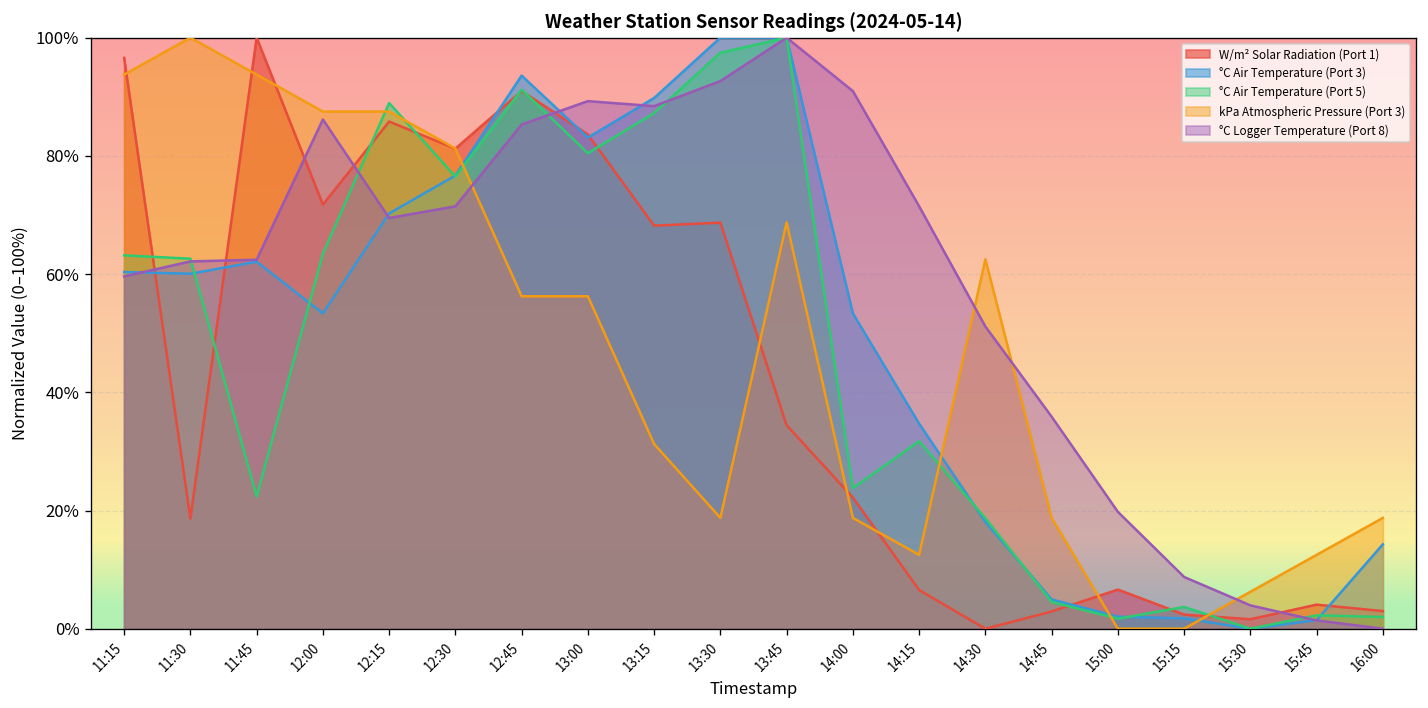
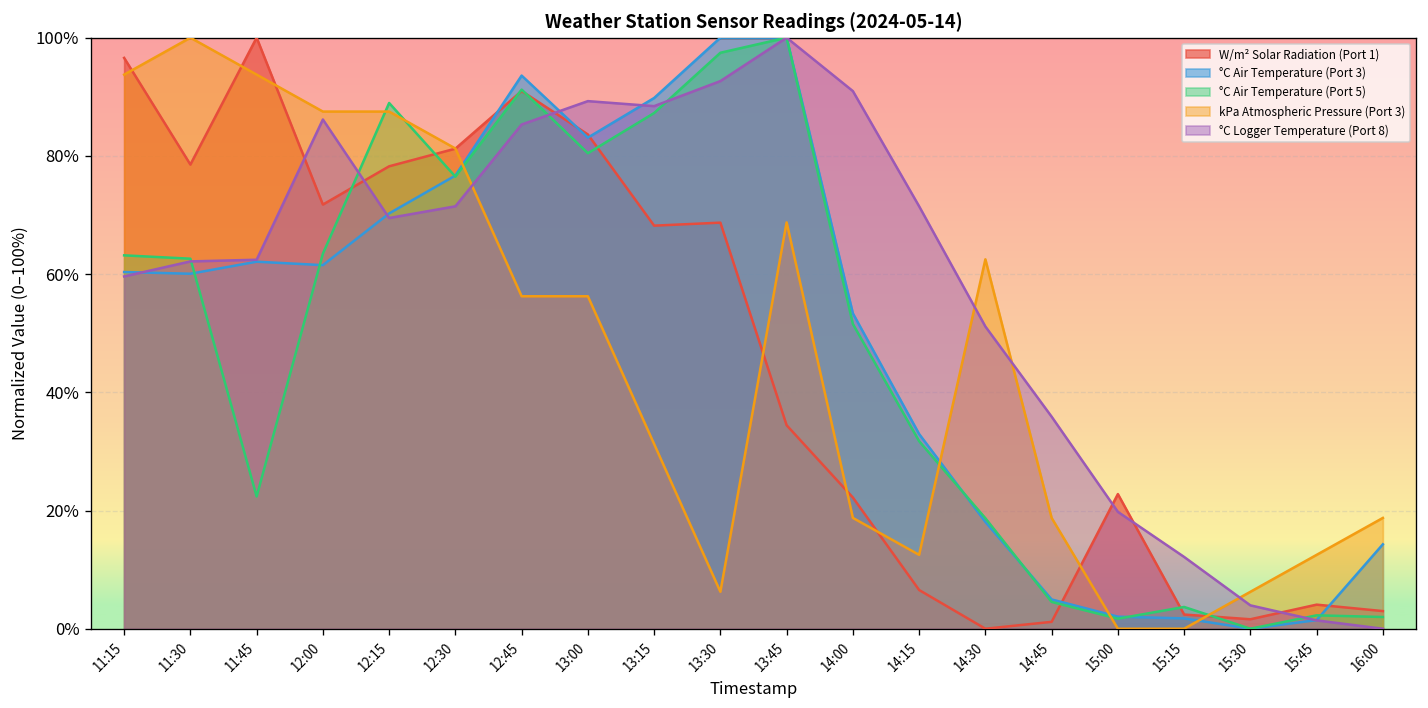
W/m² Solar Radiation (Port 1), 11:30: 19% -> 79%
°C Air Temperature (Port 3), 12:00: 53% -> 62%
W/m² Solar Radiation (Port 1), 12:15: 86% -> 78%
kPa Atmospheric Pressure (Port 3), 13:30: 19% -> 6%
°C Air Temperature (Port 5), 14:00: 24% -> 52%
°C Air Temperature (Port 3), 14:15: 35% -> 33%
W/m² Solar Radiation (Port 1), 14:45: 3% -> 1%
W/m² Solar Radiation (Port 1), 15:00: 7% -> 23%
°C Logger Temperature (Port 8), 15:15: 9% -> 12%
